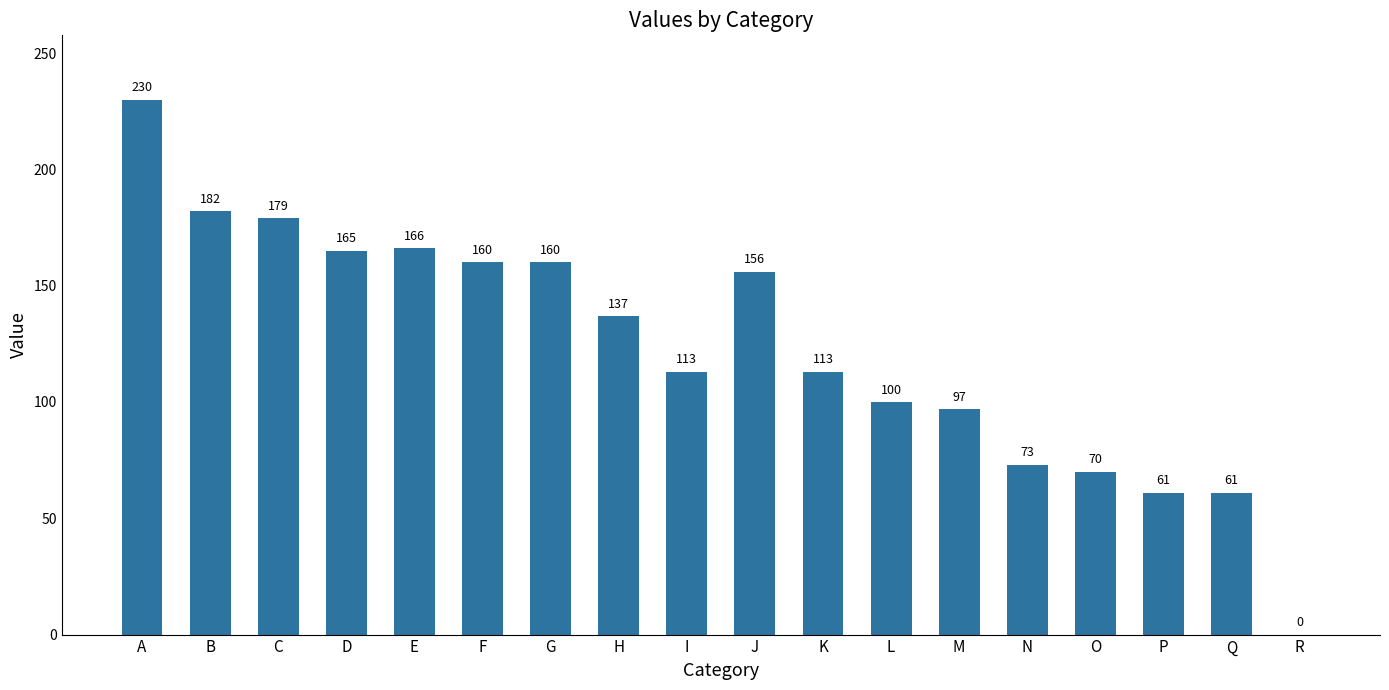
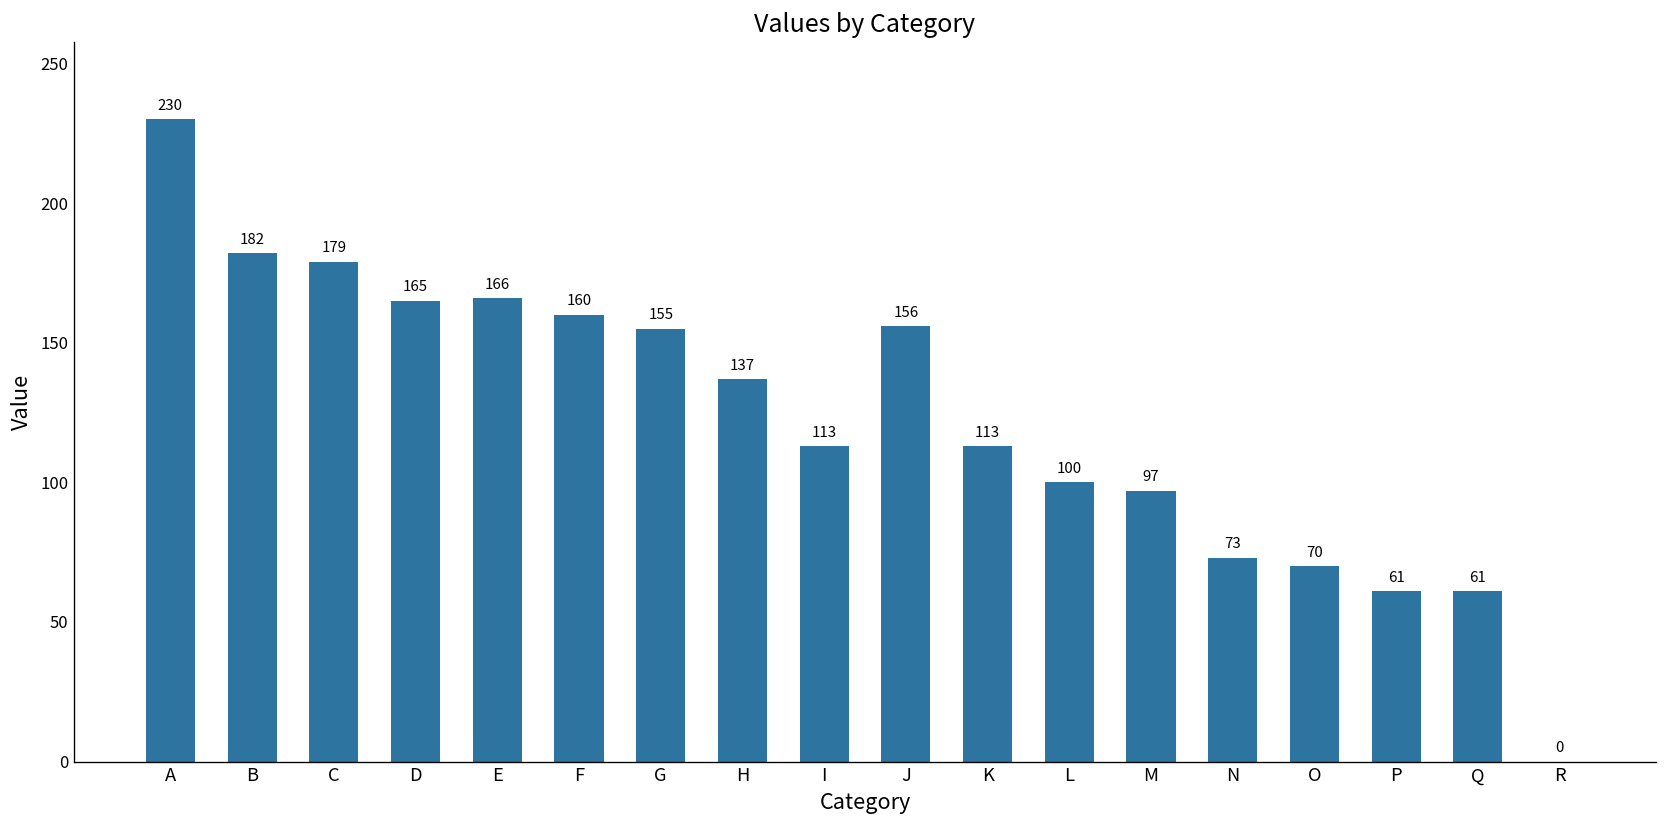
G: 160 -> 155
